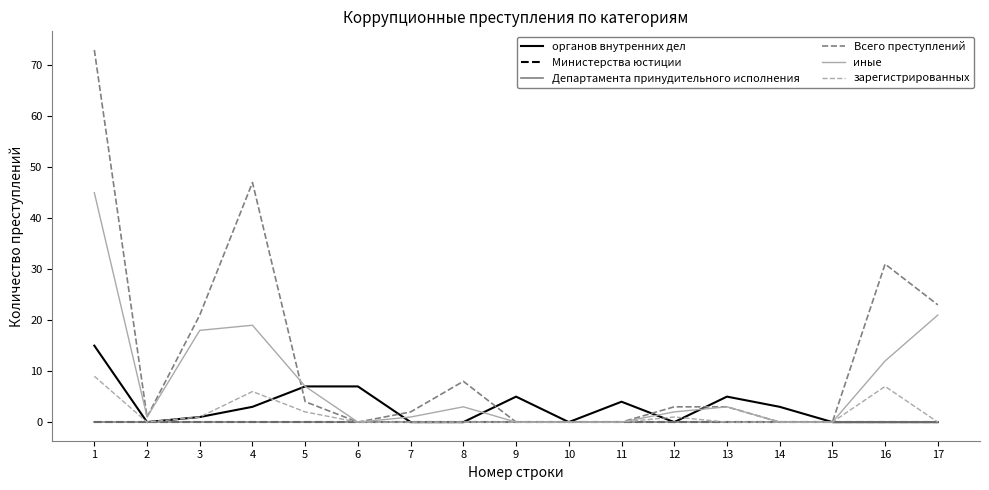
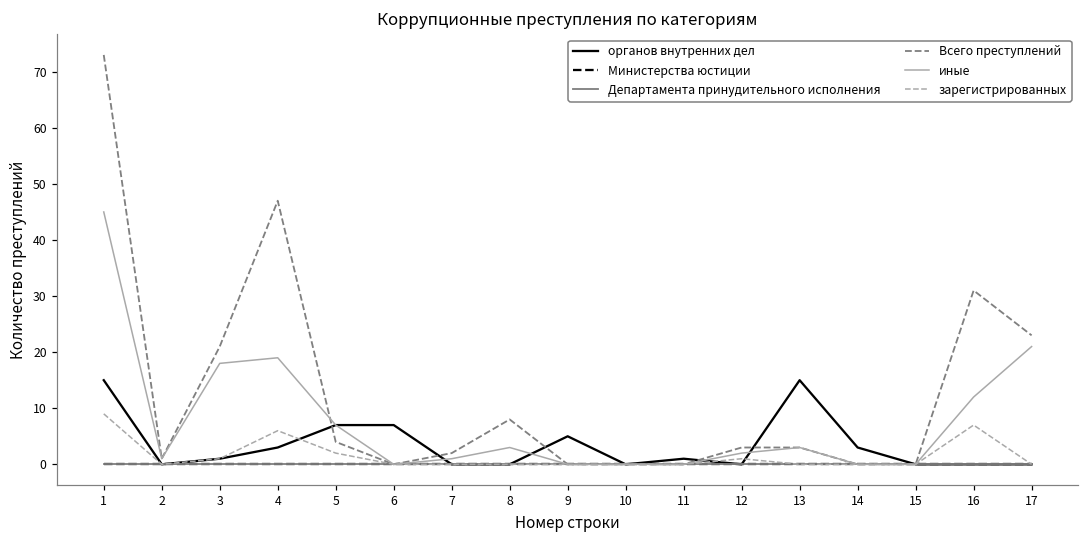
органов внутренних дел, 11: 4 -> 1
органов внутренних дел, 13: 5 -> 15
